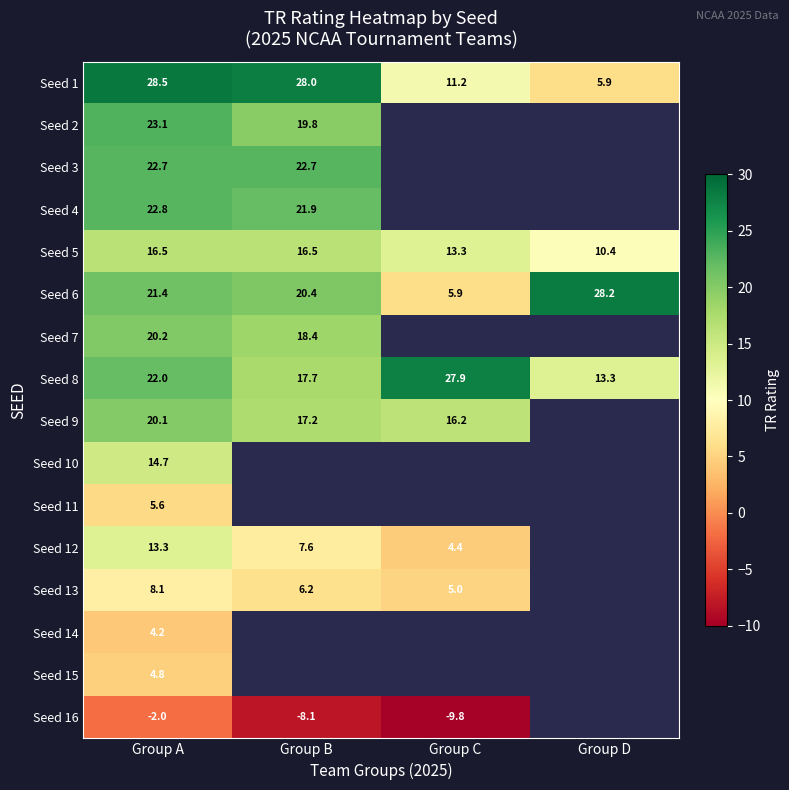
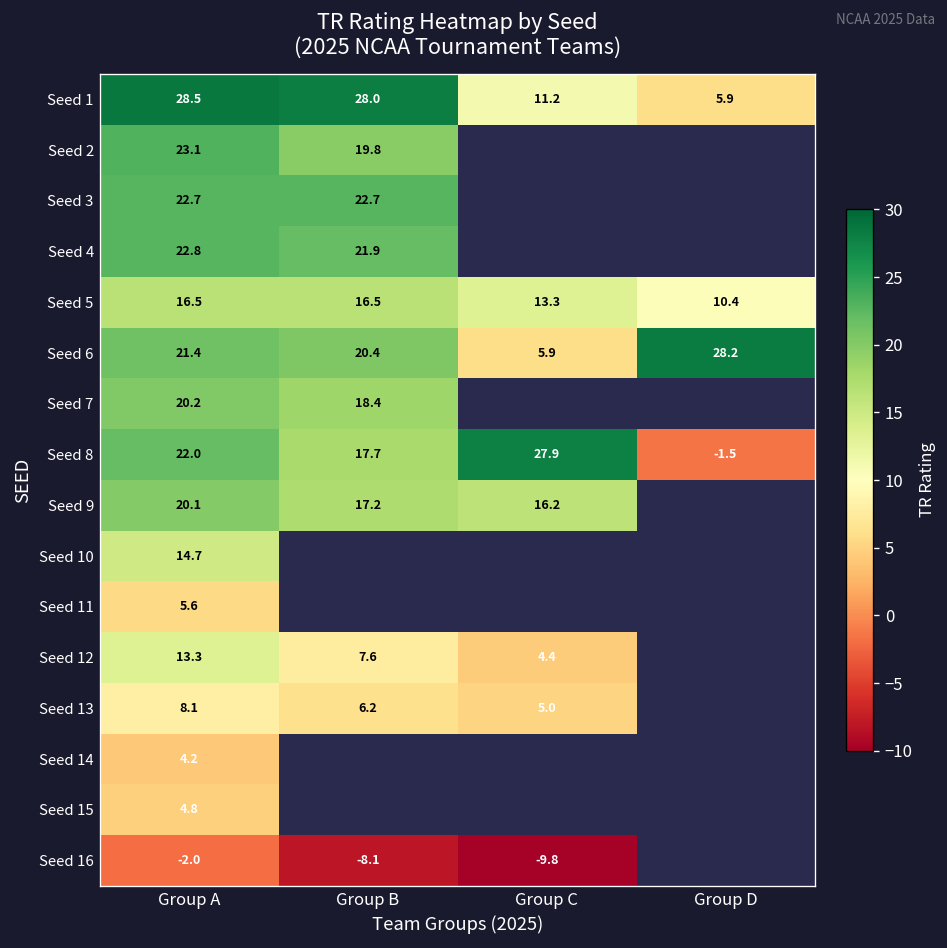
Seed 8, Group D: 13.3 -> -1.5
